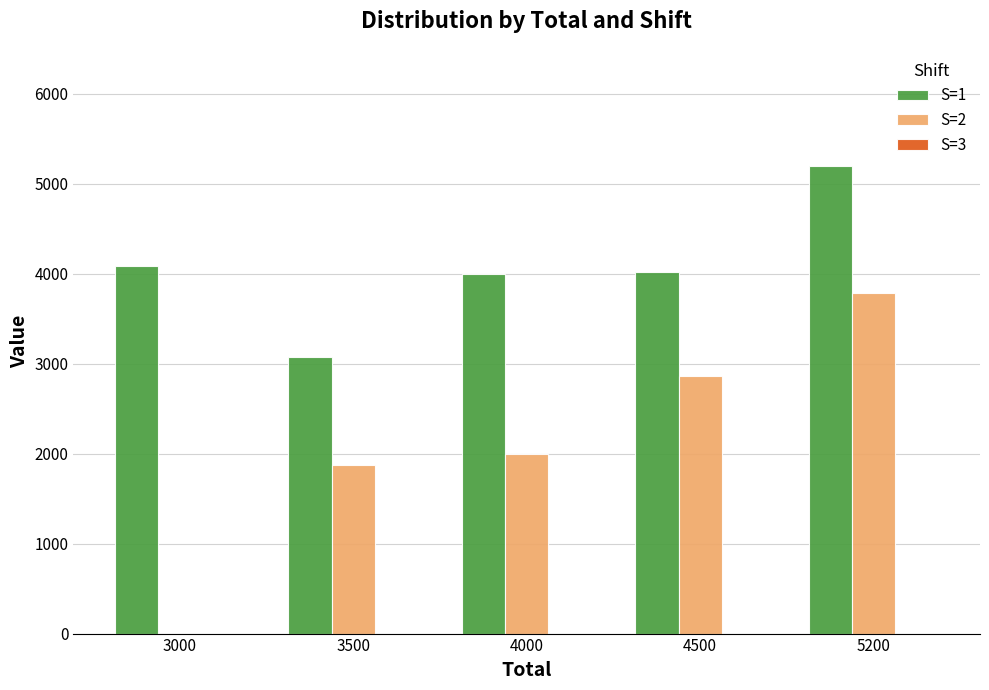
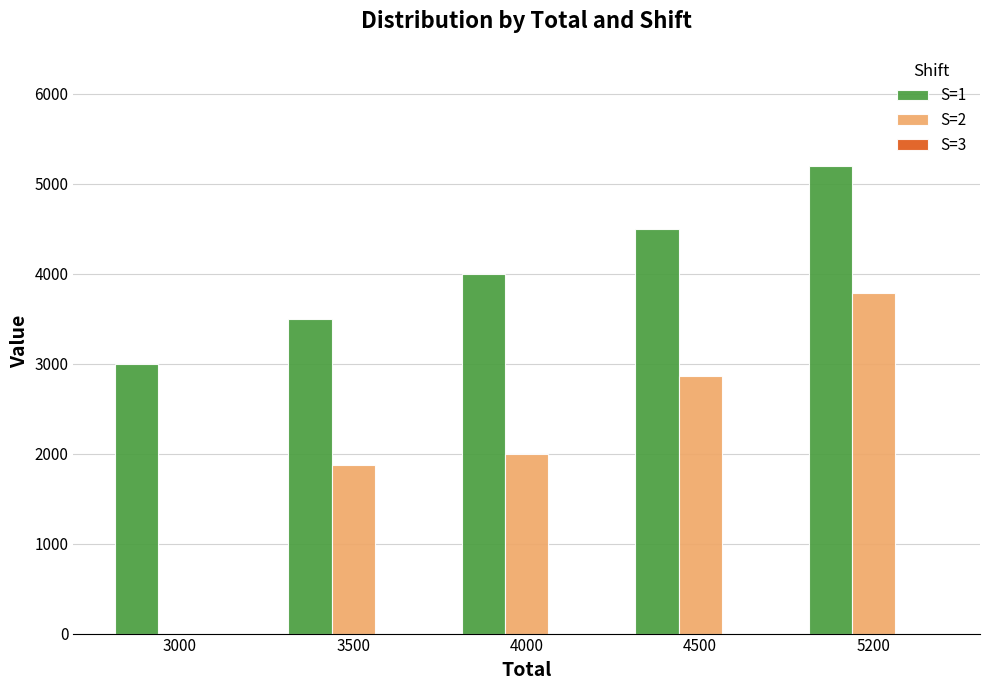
S=1, 3000: 4100 -> 3000
S=1, 3500: 3100 -> 3500
S=1, 4500: 4000 -> 4500
